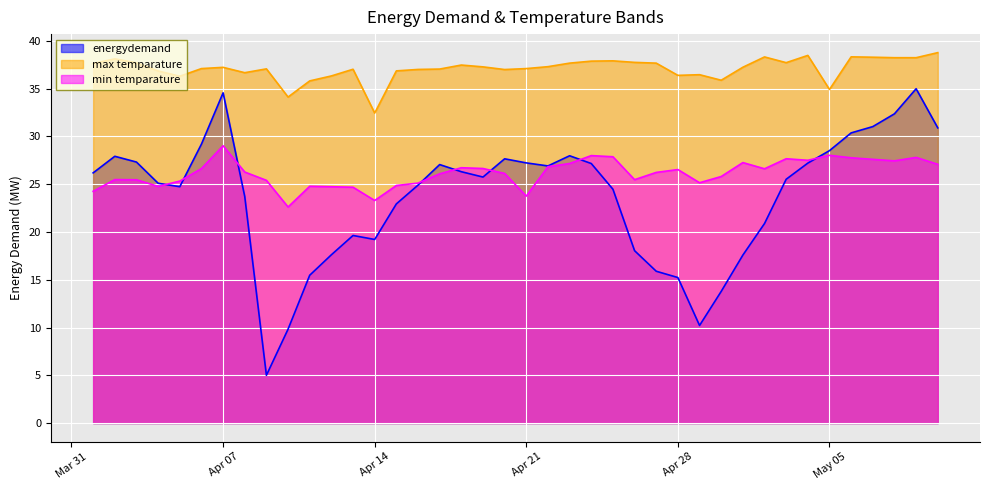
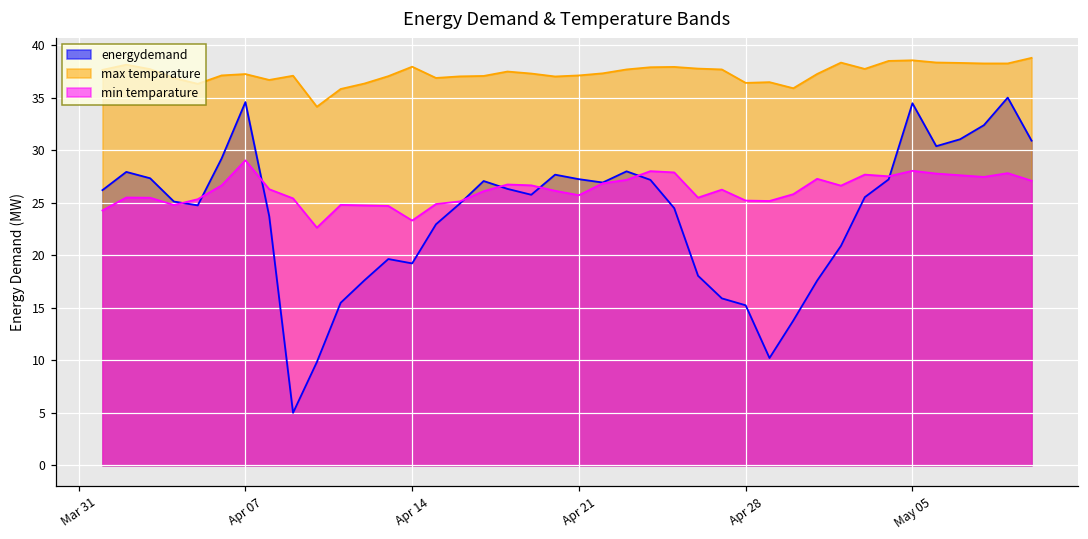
max temparature, Apr 14: 32 -> 38
min temparature, Apr 21: 24 -> 26
min temparature, Apr 28: 27 -> 25
energydemand, May 05: 29 -> 34
max temparature, May 05: 35 -> 39
